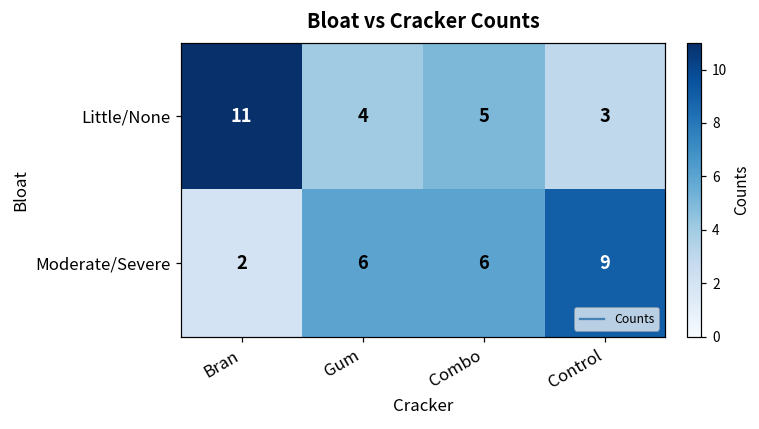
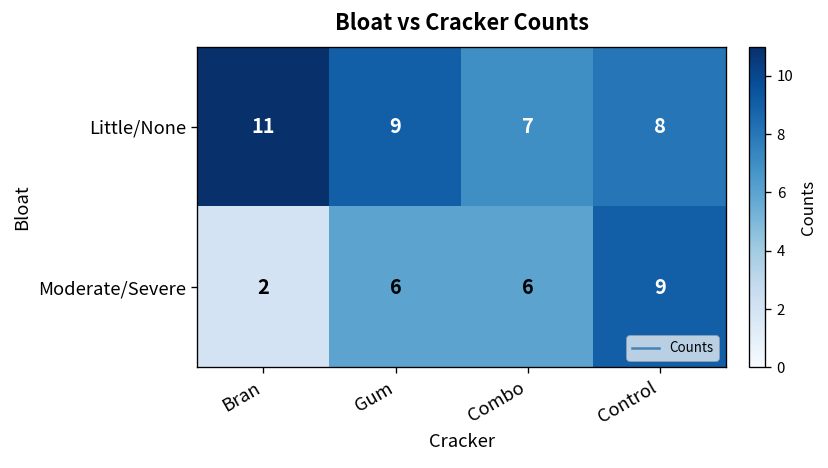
Little/None, Gum: 4 -> 9
Little/None, Combo: 5 -> 7
Little/None, Control: 3 -> 8
